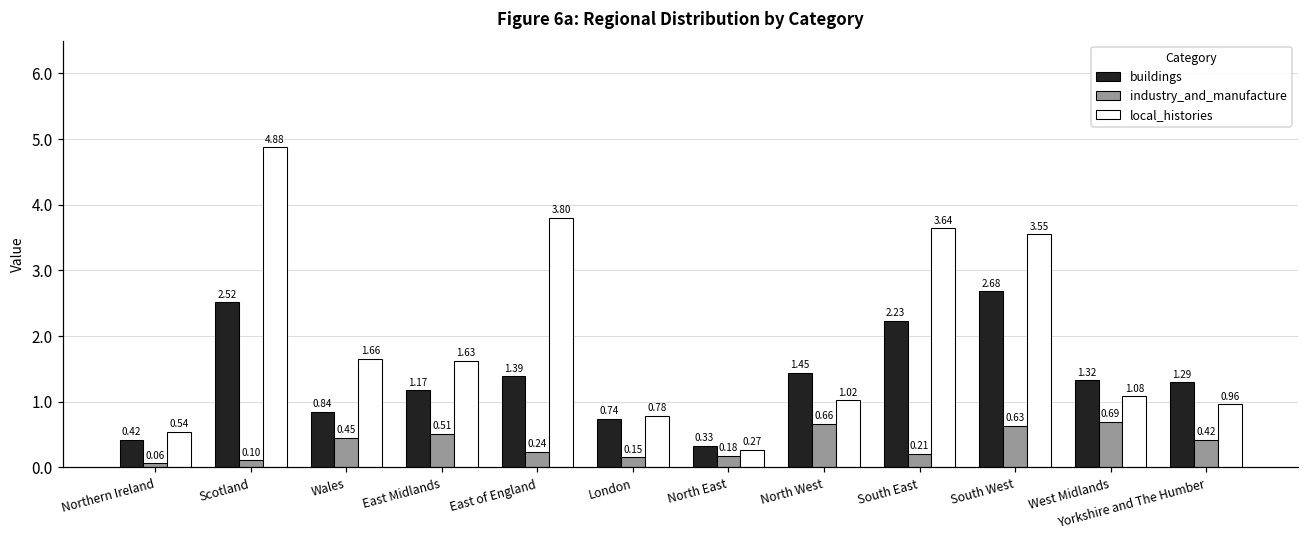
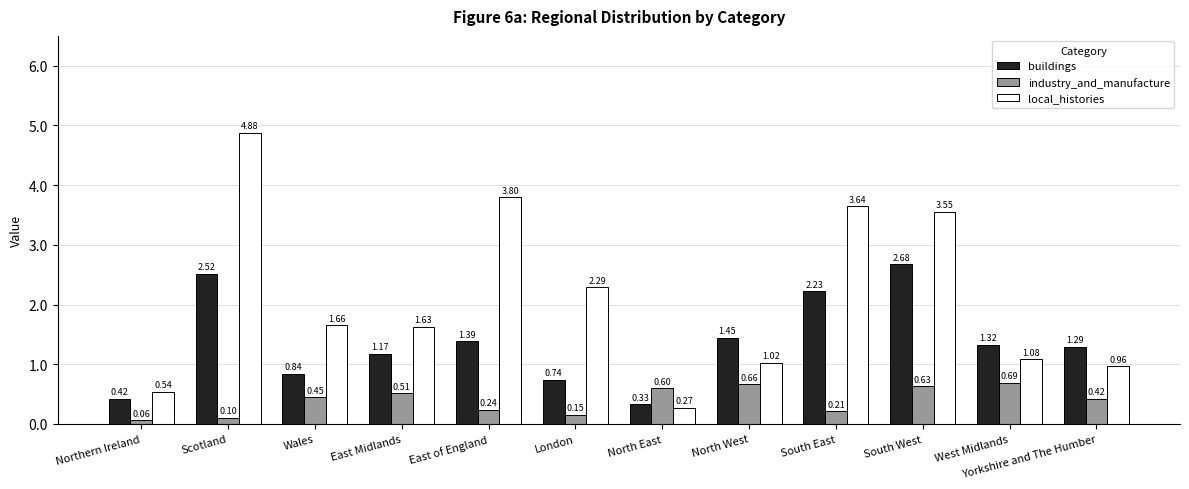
local_histories, London: 0.78 -> 2.29
industry_and_manufacture, North East: 0.18 -> 0.60
